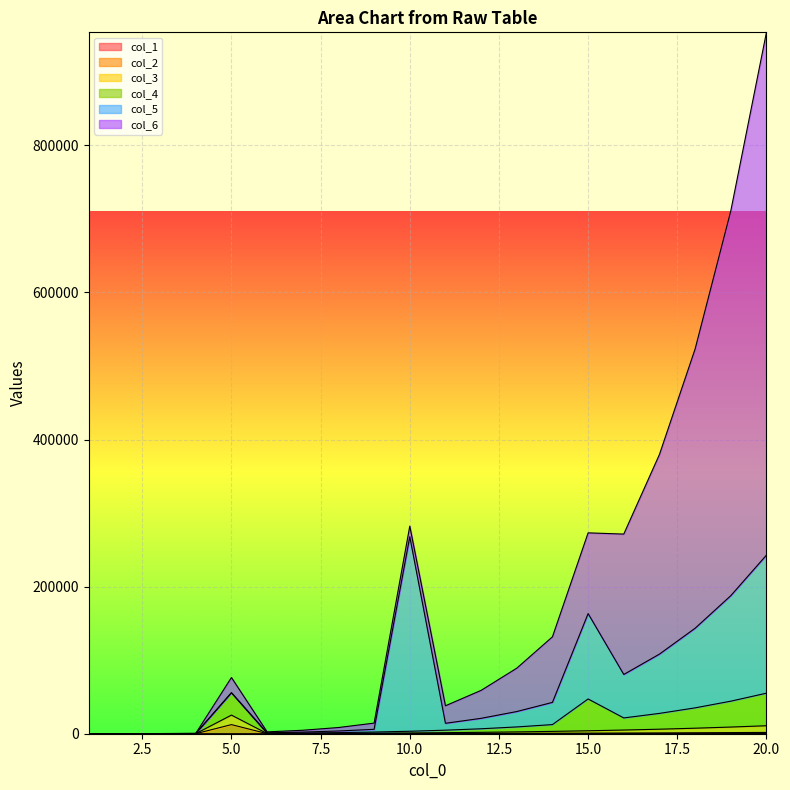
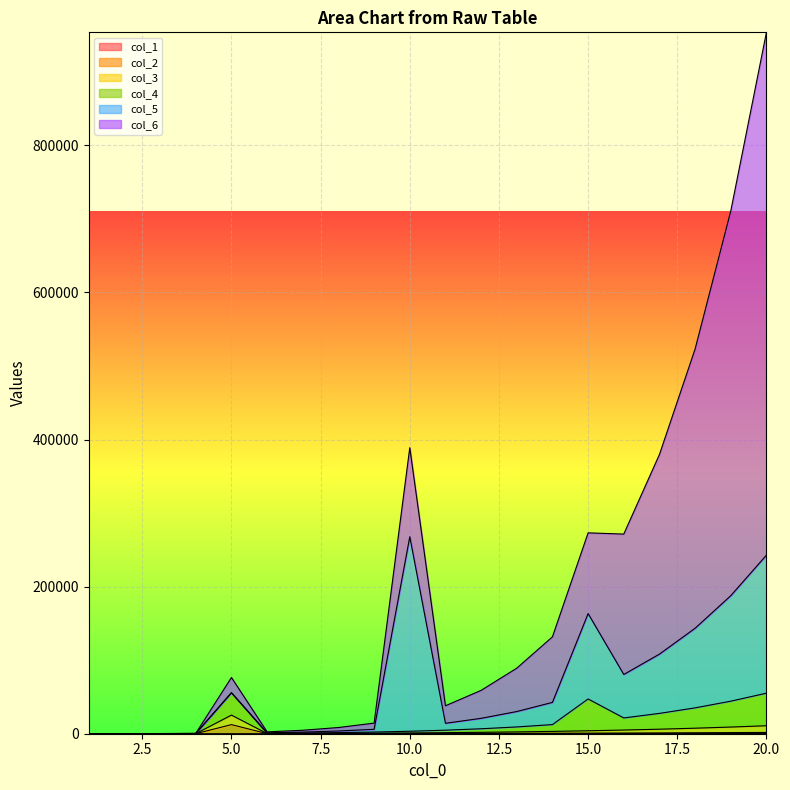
col_6, 10.0: 10000 -> 120000
